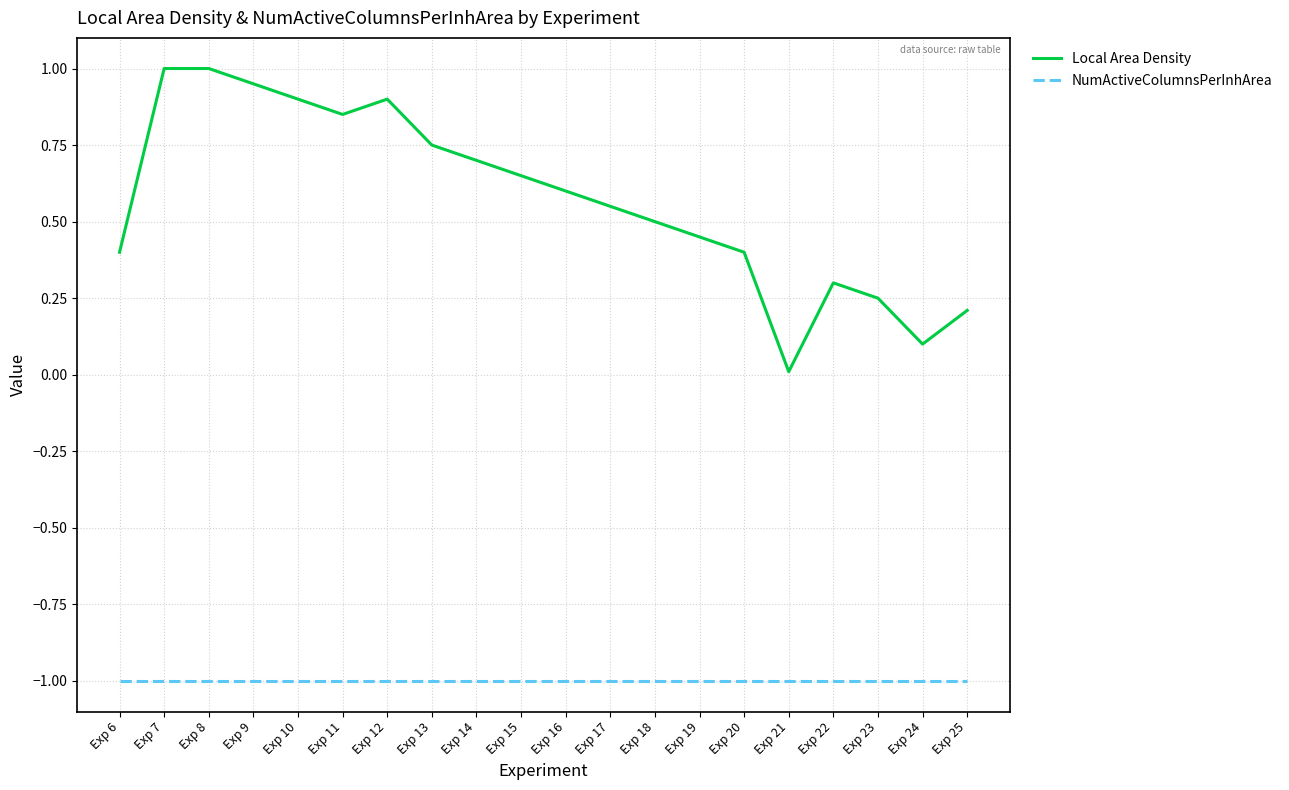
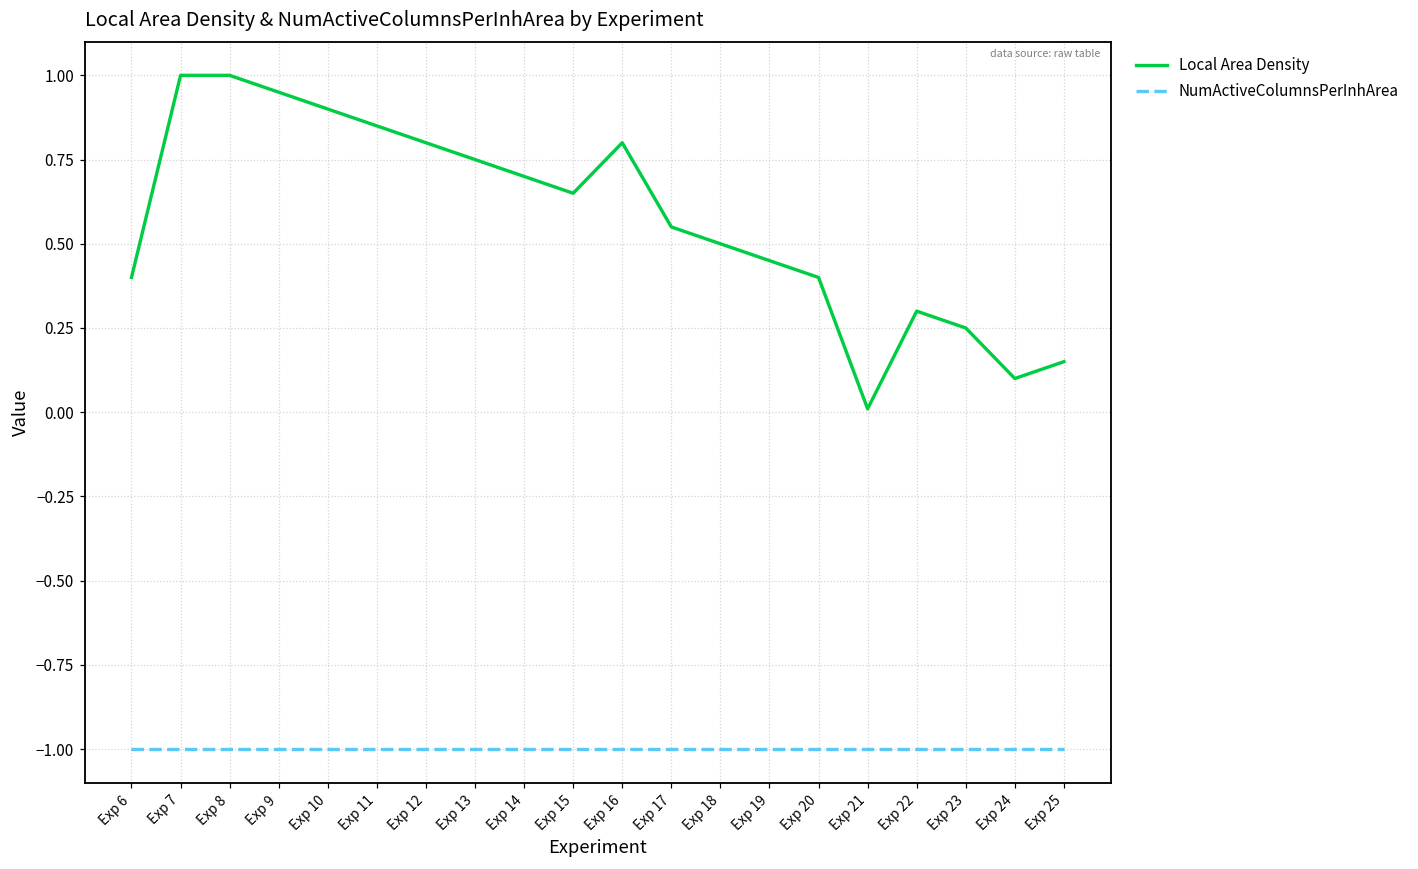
Local Area Density, Exp 12: 0.9 -> 0.8
Local Area Density, Exp 16: 0.6 -> 0.8
Local Area Density, Exp 25: 0.21 -> 0.15
